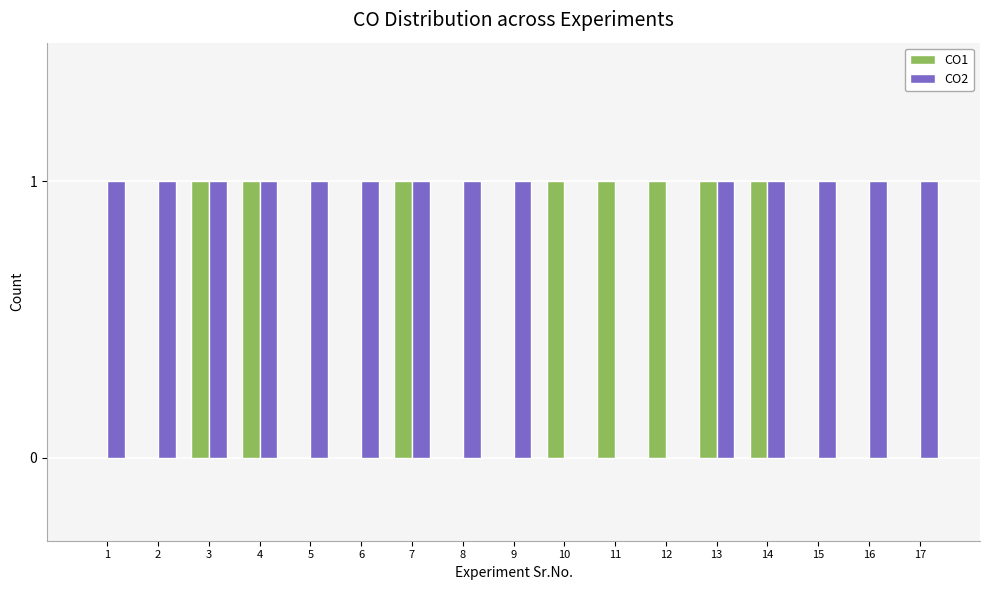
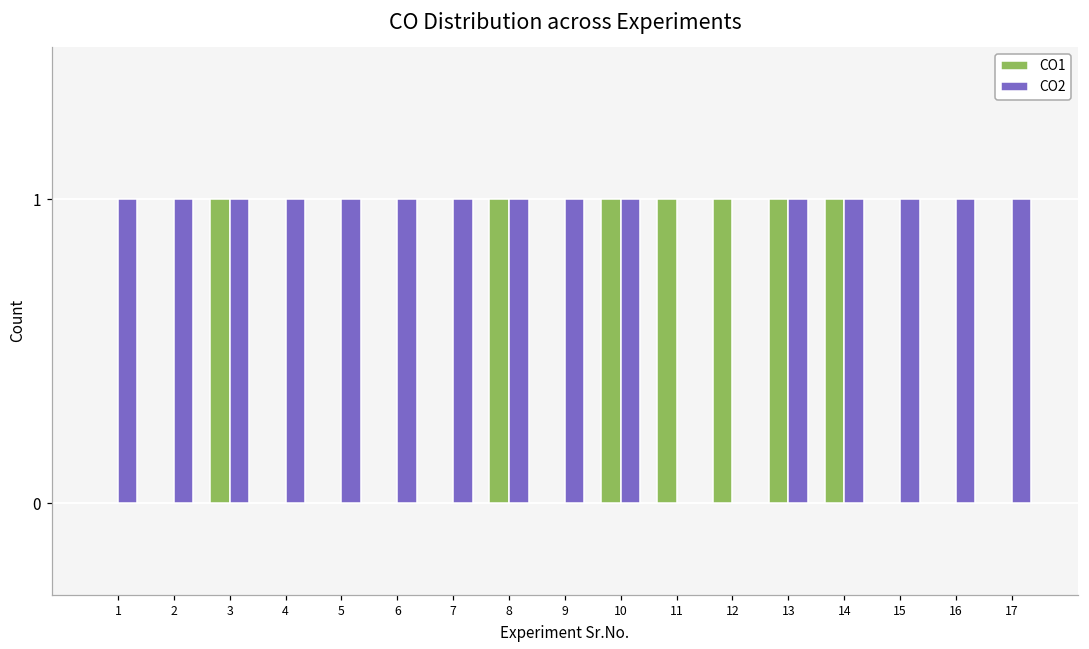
CO1, 4: 1 -> 0
CO1, 7: 1 -> 0
CO1, 8: 0 -> 1
CO2, 10: 0 -> 1
